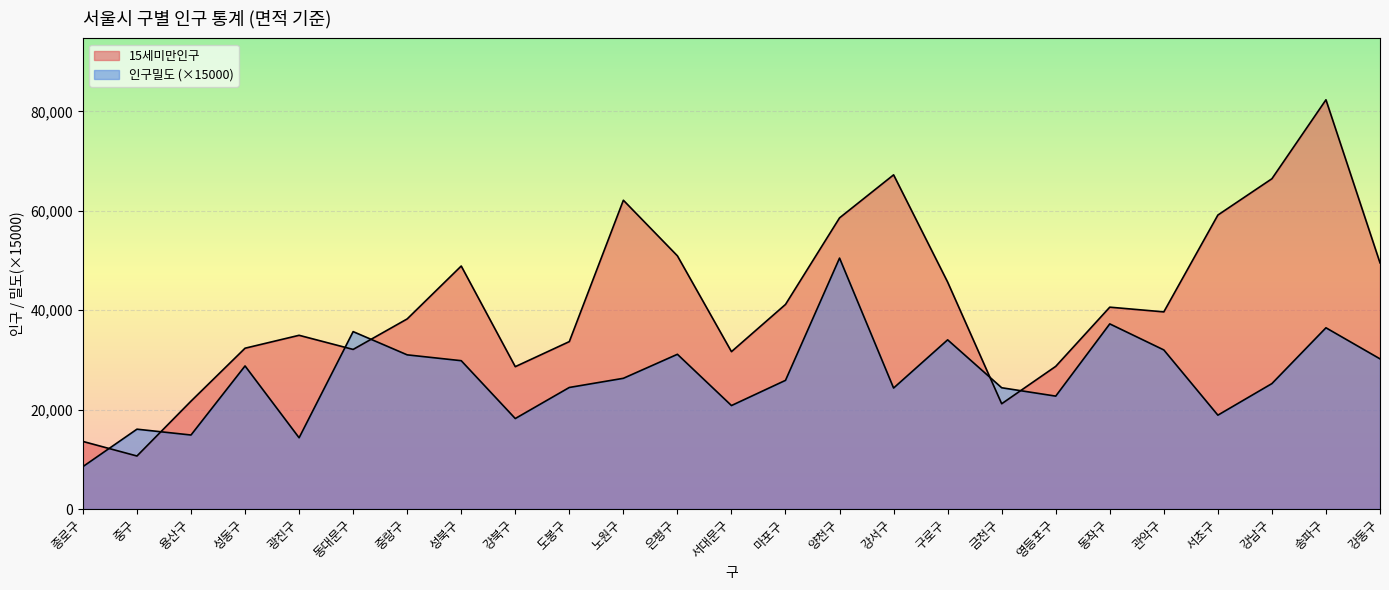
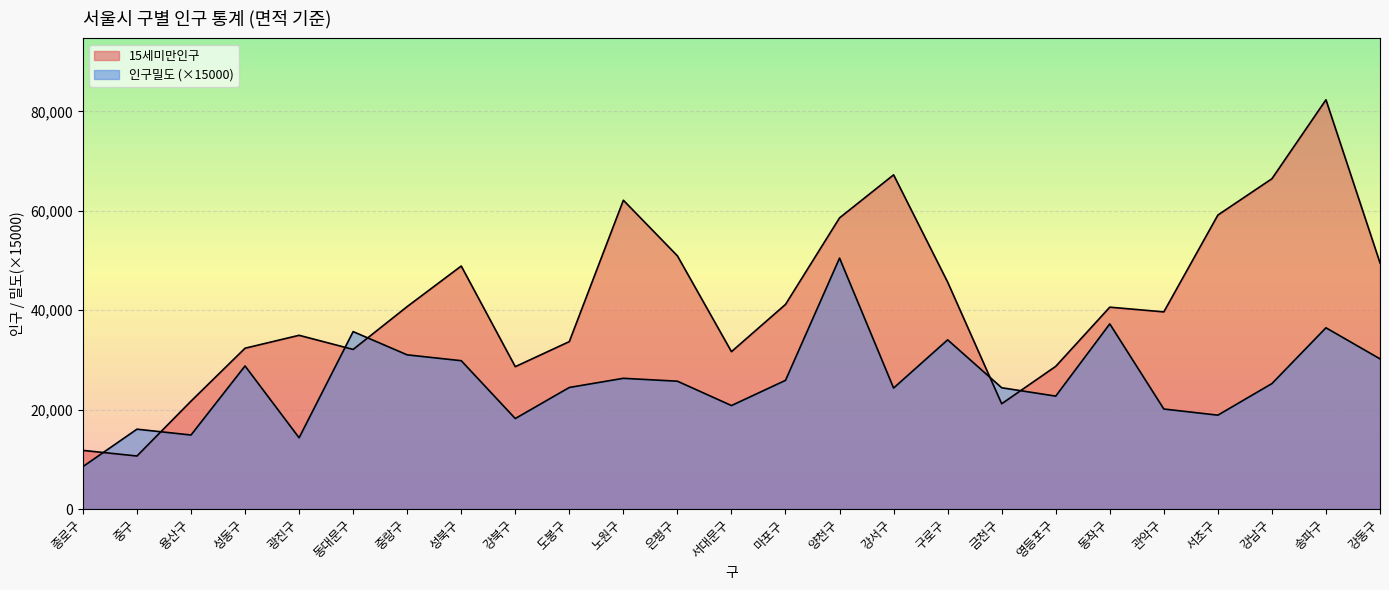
15세미만인구, 종로구: 14,000 -> 12,000
15세미만인구, 중랑구: 38,000 -> 41,000
인구밀도 (×15000), 은평구: 31,000 -> 26,000
인구밀도 (×15000), 관악구: 32,000 -> 20,000
